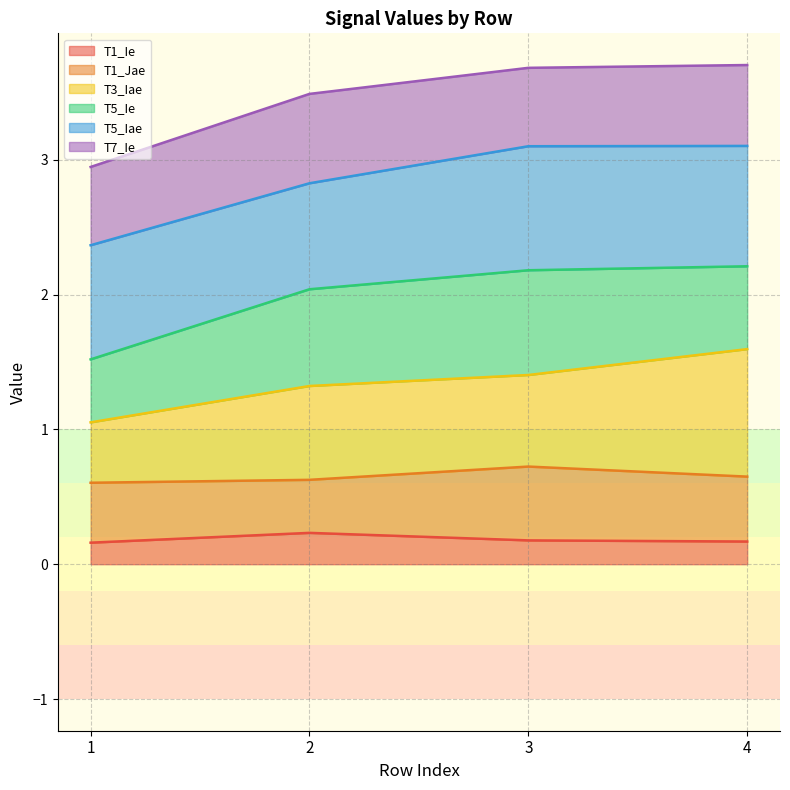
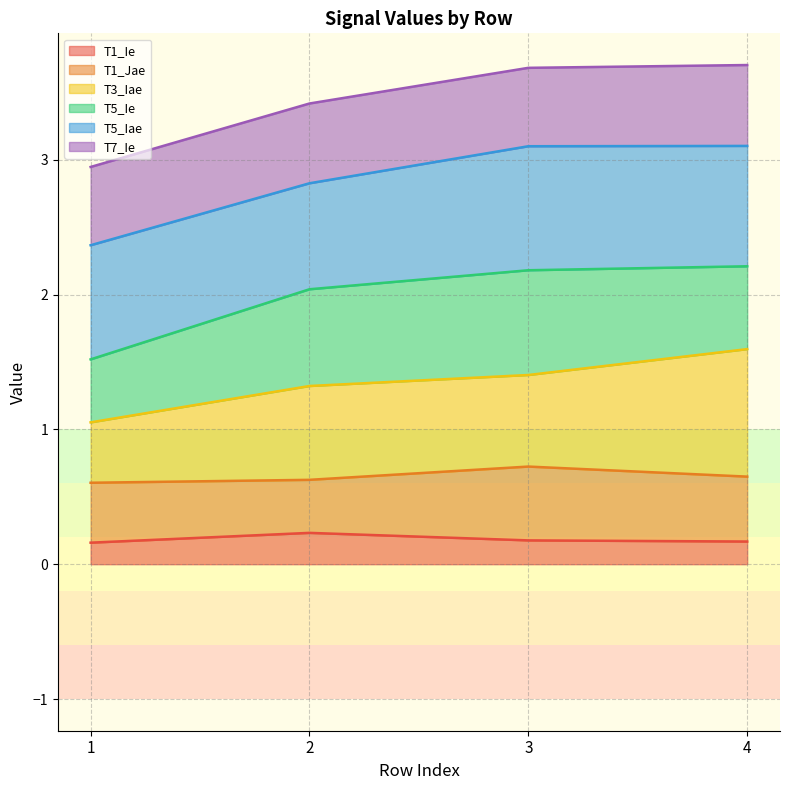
T7_Ie, 2: 0.66 -> 0.59
